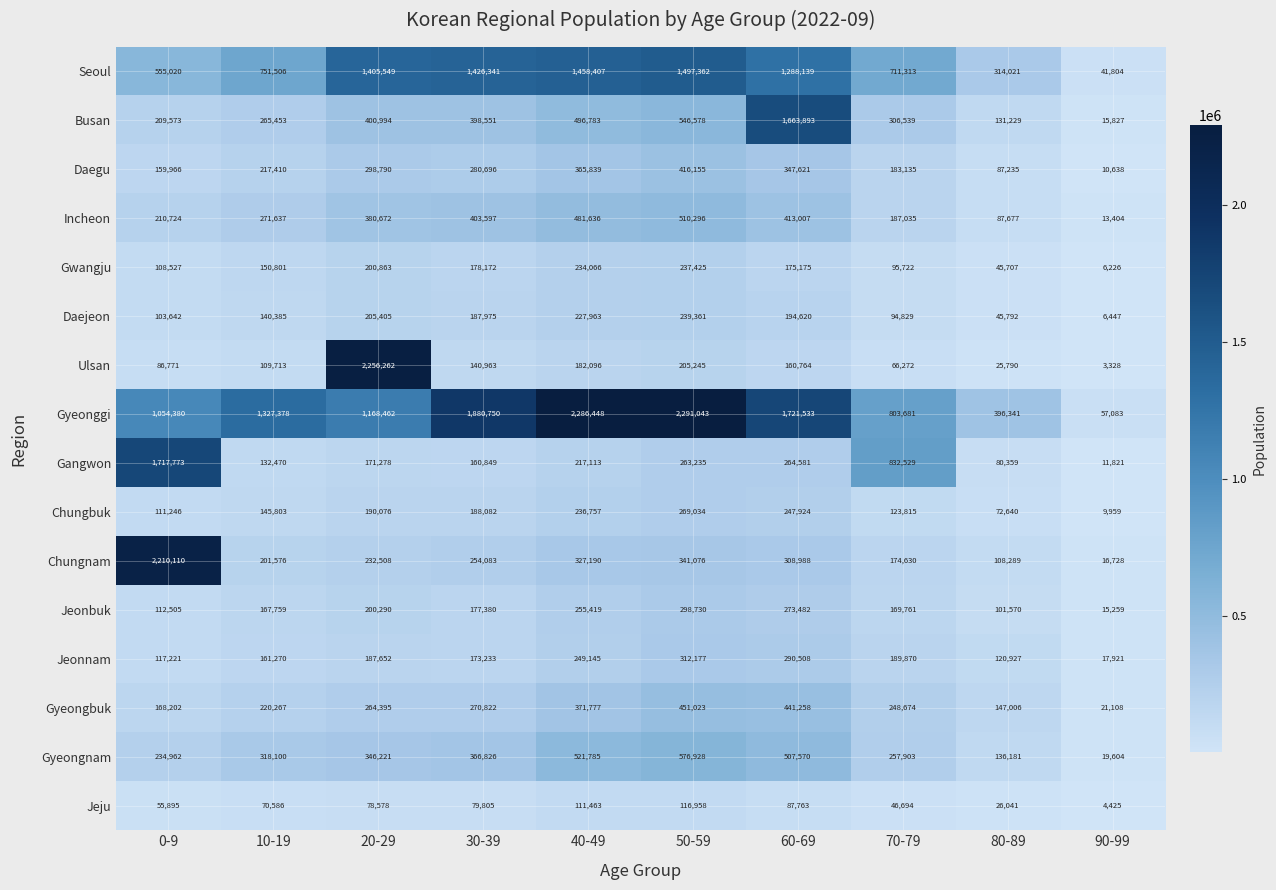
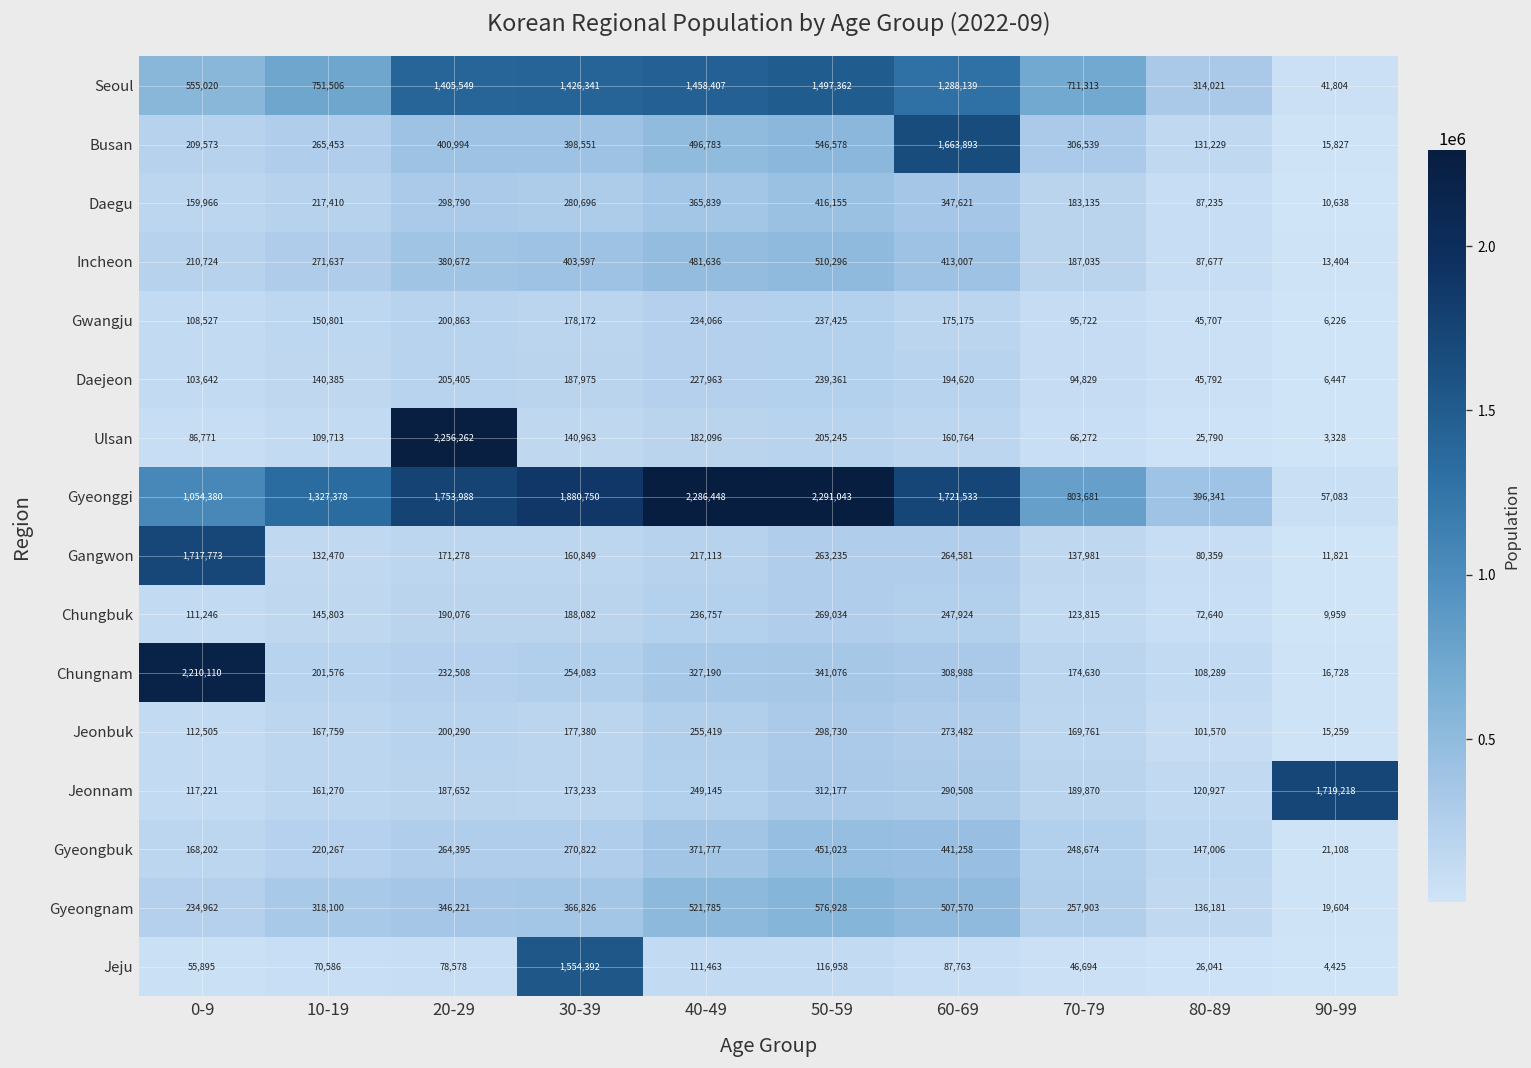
Gyeonggi, 20-29: 1,168,462 -> 1,753,988
Gangwon, 70-79: 832,529 -> 137,981
Jeonnam, 90-99: 17,921 -> 1,719,218
Jeju, 30-39: 79,805 -> 1,554,392
